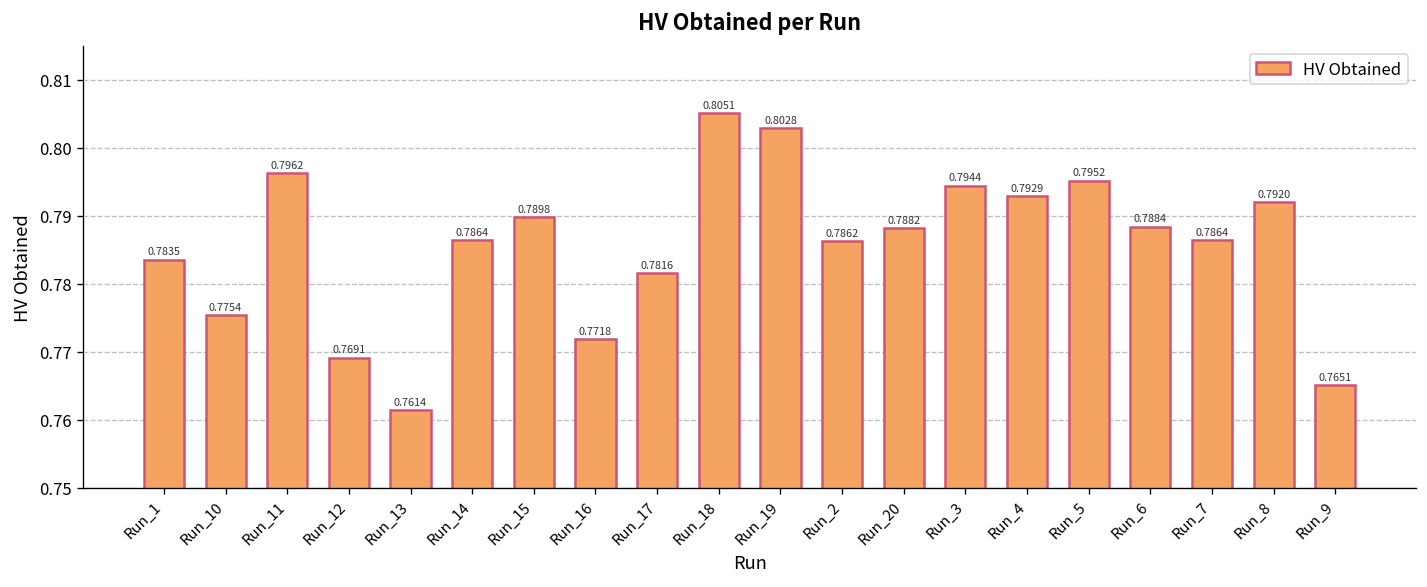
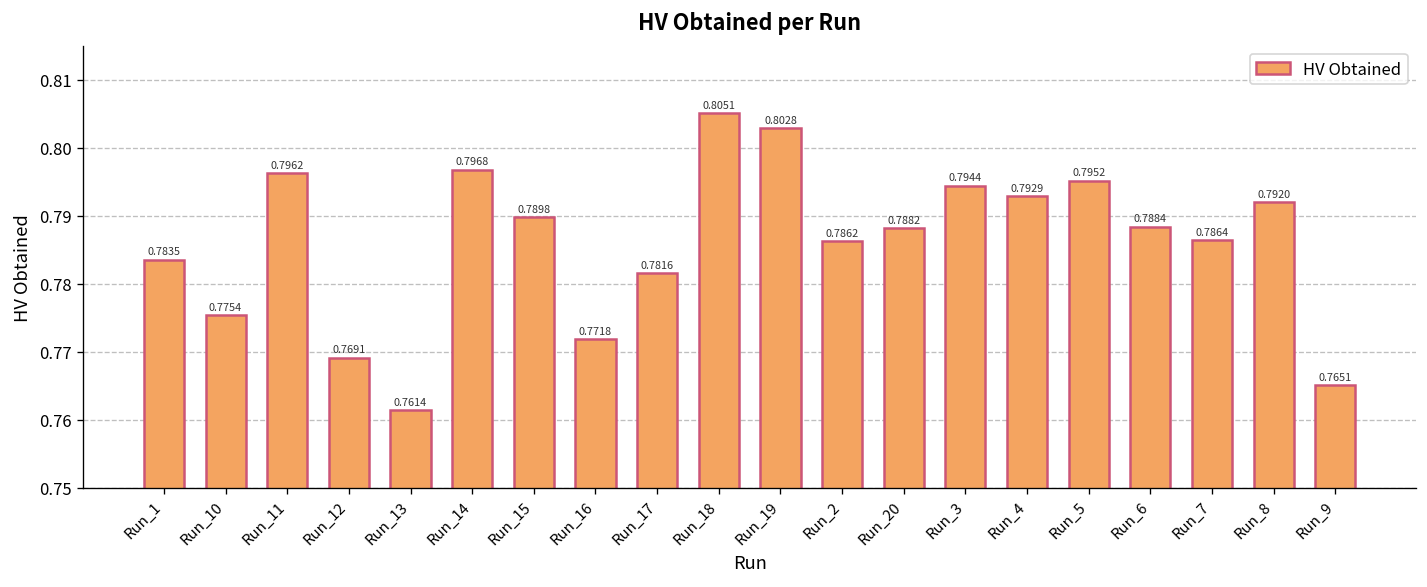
Run_14: 0.7864 -> 0.7968
